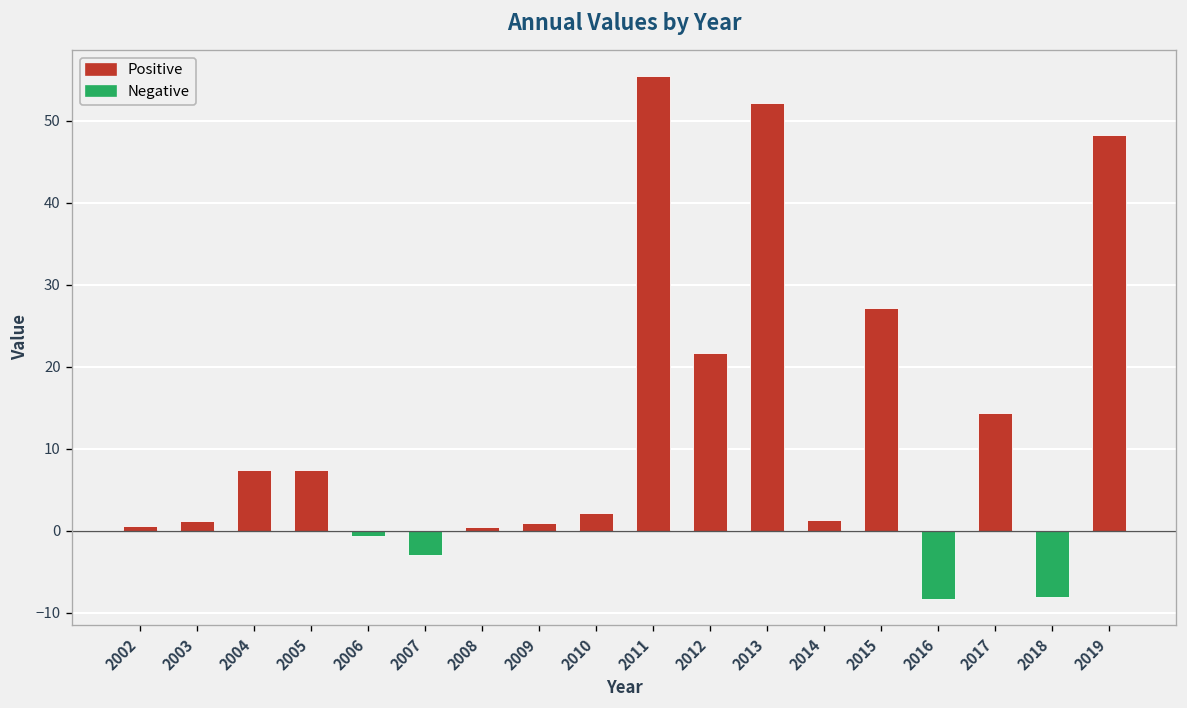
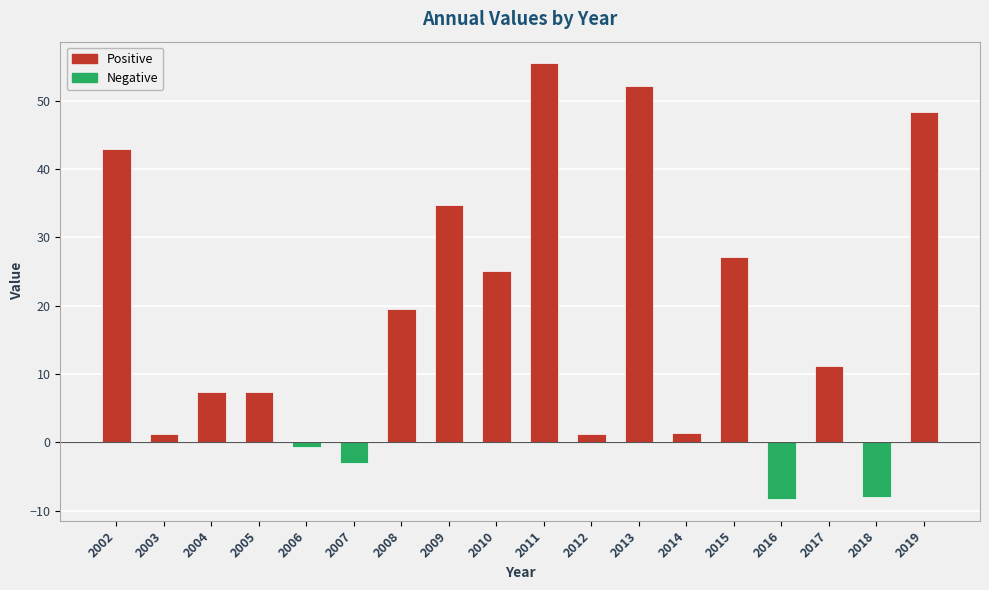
2002: 1 -> 43
2008: 0 -> 19
2009: 1 -> 35
2010: 2 -> 25
2012: 22 -> 1
2017: 14 -> 11
